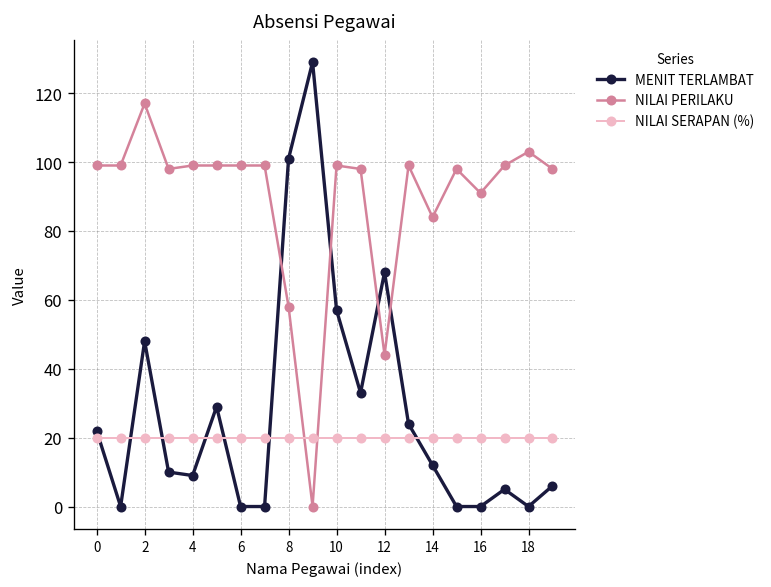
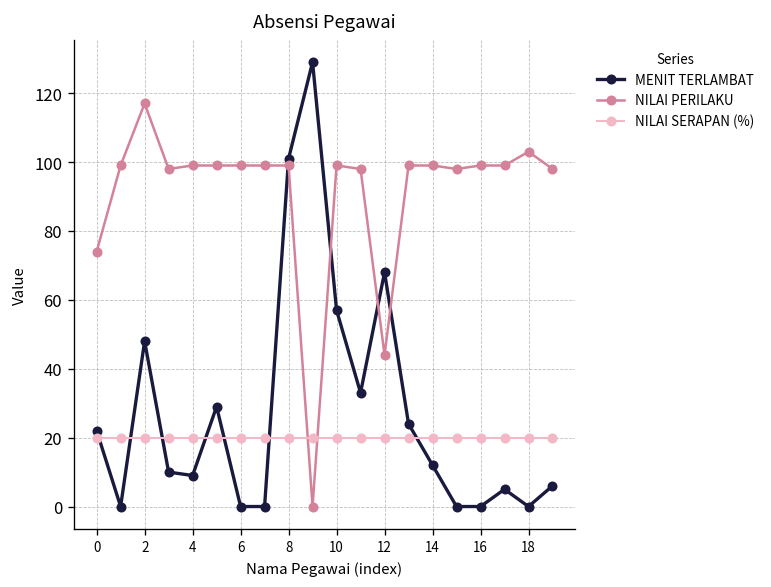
NILAI PERILAKU, 0: 99 -> 74
NILAI PERILAKU, 8: 58 -> 99
NILAI PERILAKU, 14: 84 -> 99
NILAI PERILAKU, 16: 91 -> 99
